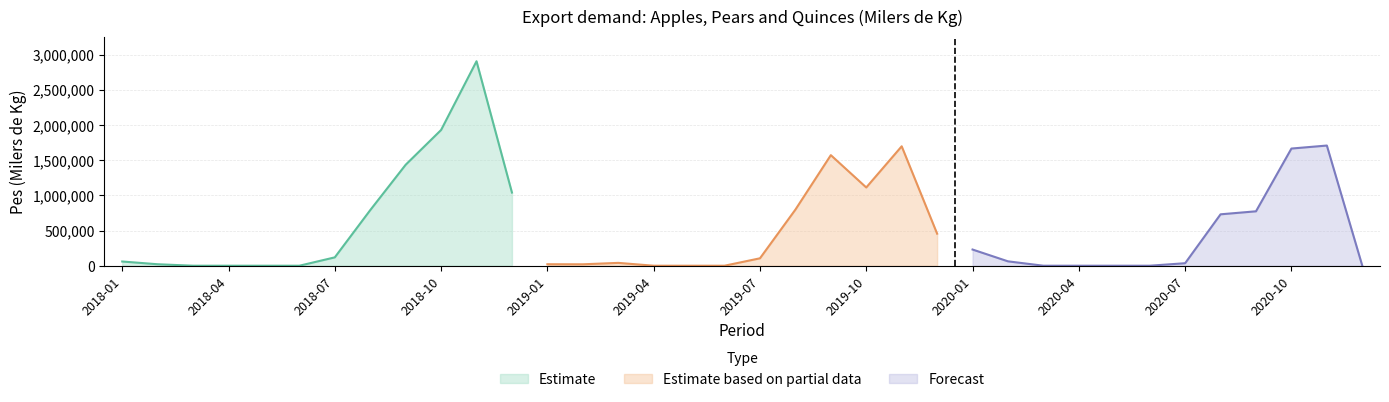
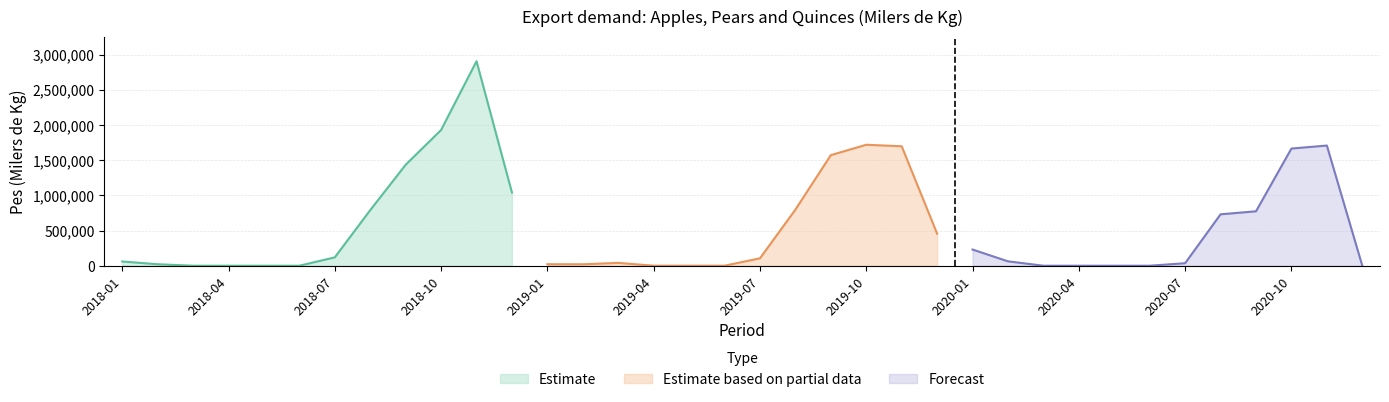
Estimate based on partial data, 2019-10: 1,100,000 -> 1,700,000
